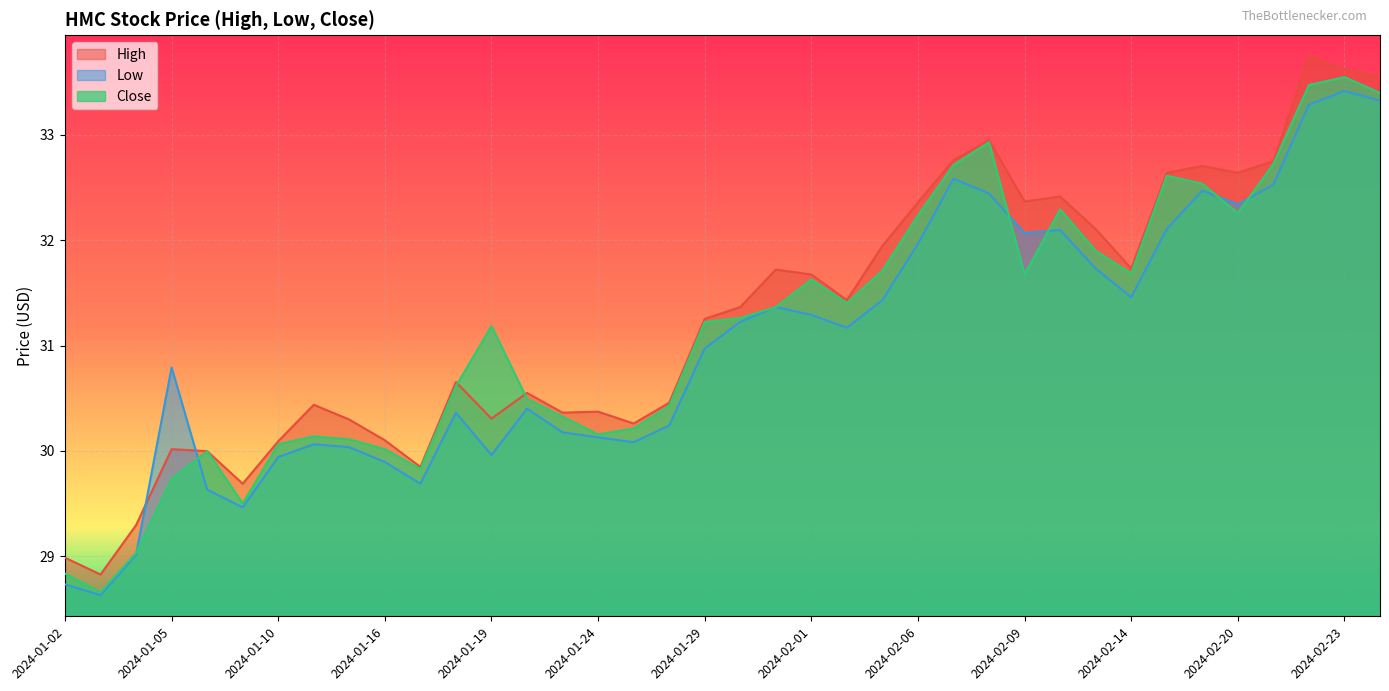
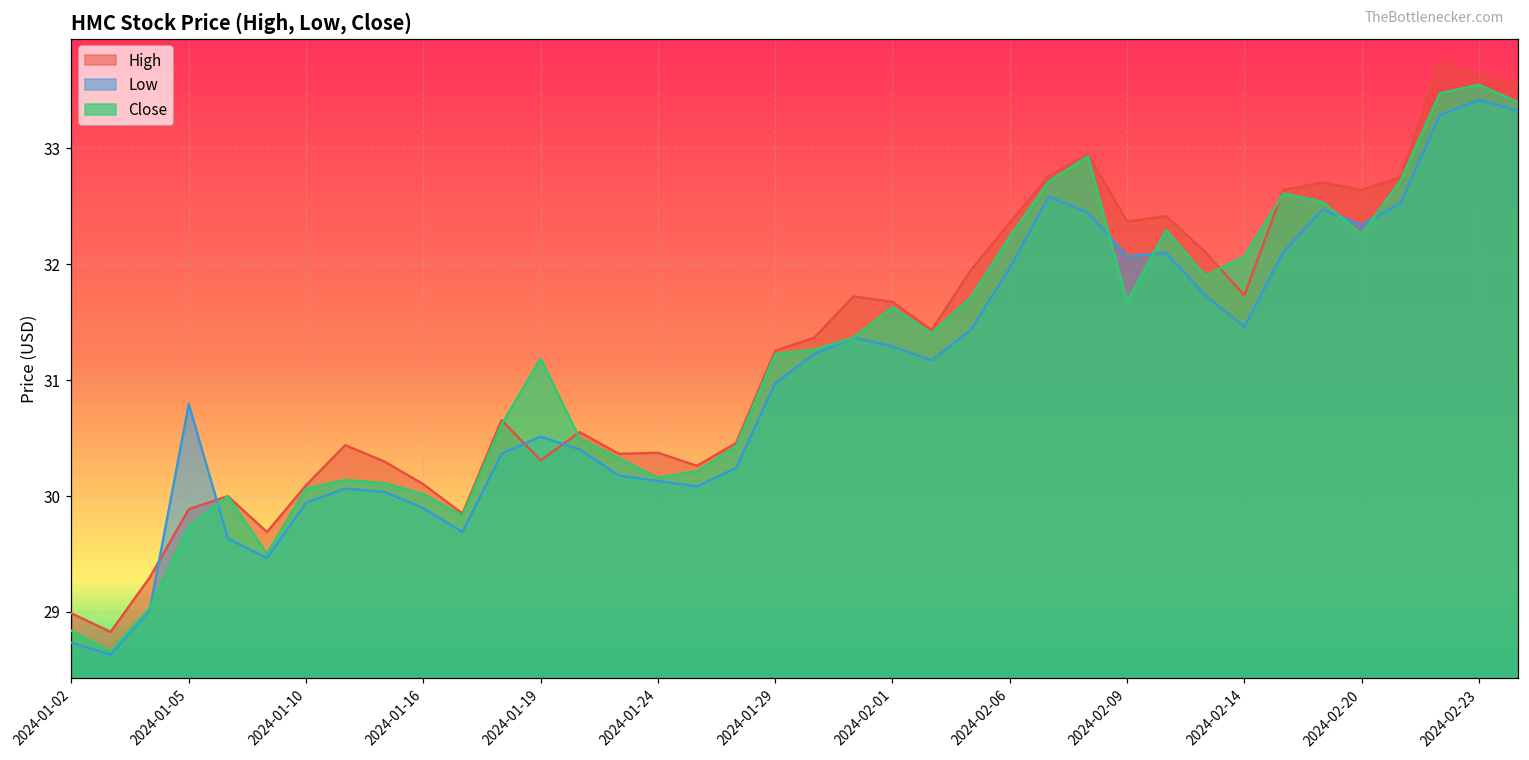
High, 2024-01-05: 30.02 -> 29.89
Low, 2024-01-19: 29.96 -> 30.51
Close, 2024-02-14: 31.68 -> 32.07
